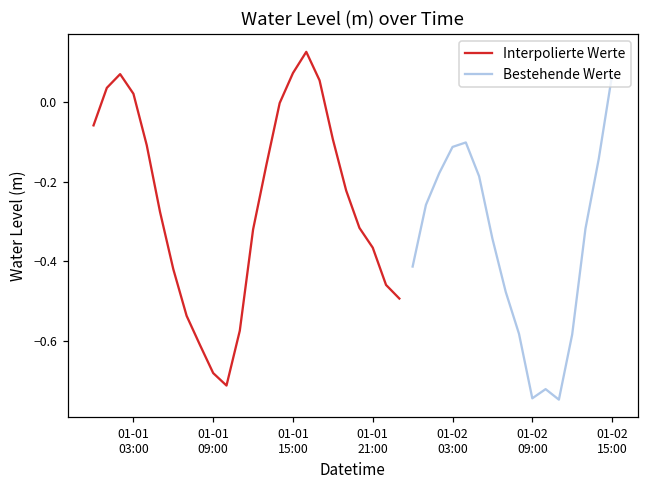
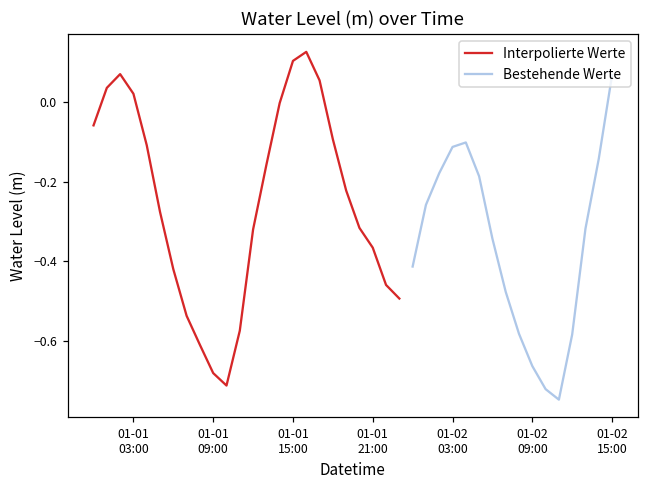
Interpolierte Werte, 01-01 15:00: 0.07 -> 0.10
Bestehende Werte, 01-02 09:00: -0.74 -> -0.66
